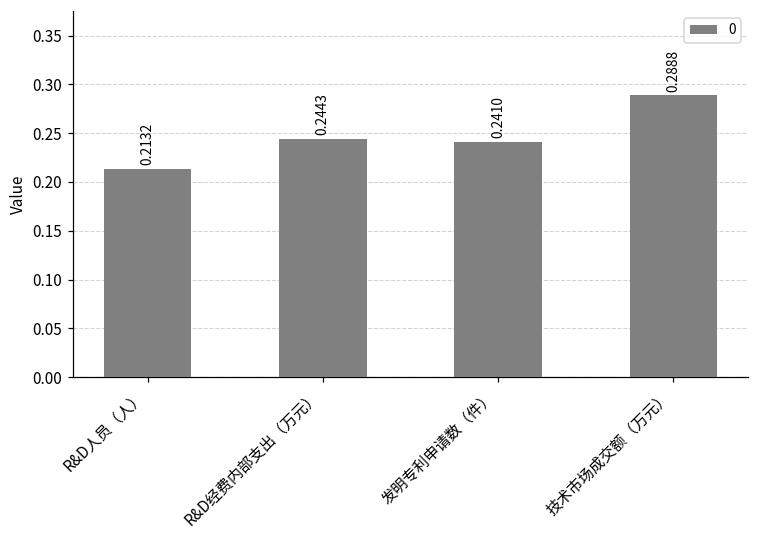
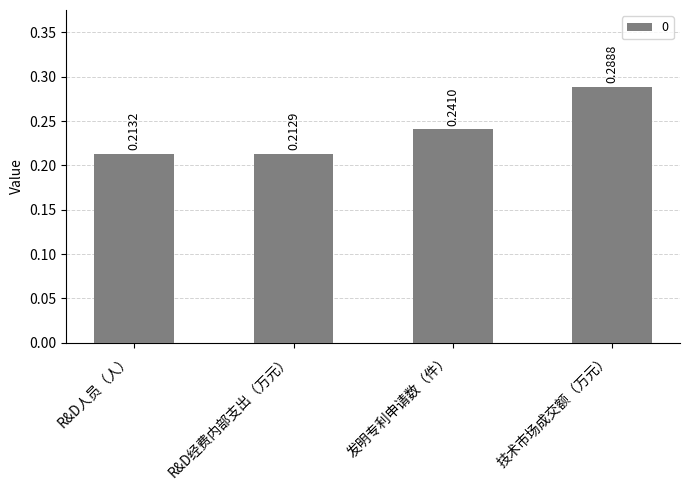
R&D经费内部支出（万元）: 0.2443 -> 0.2129
